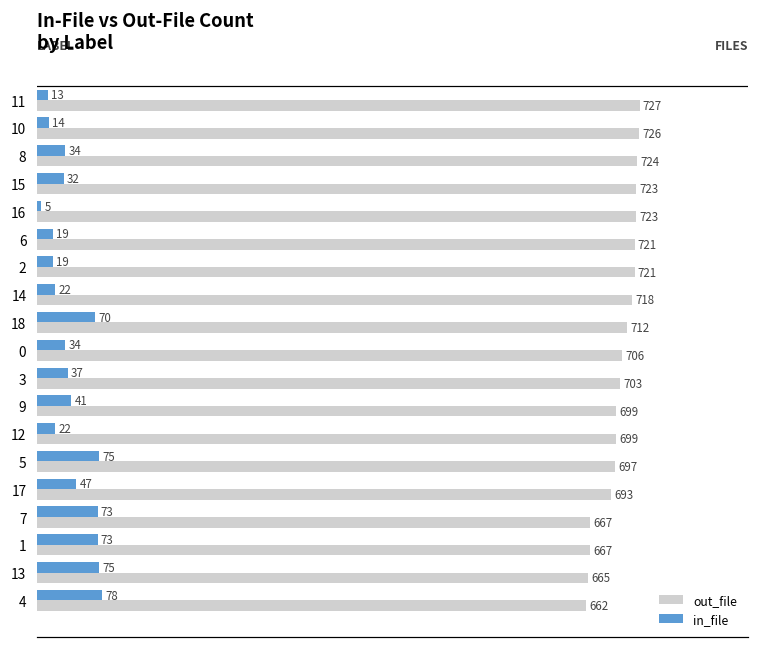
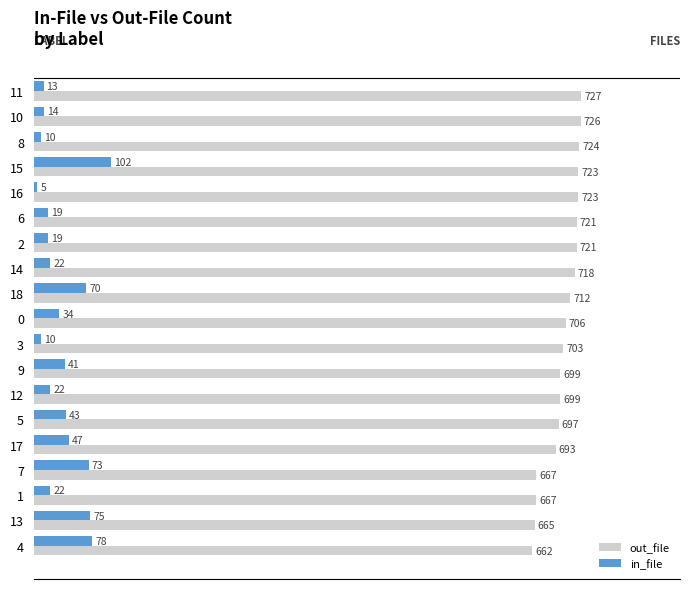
in_file, 8: 34 -> 10
in_file, 15: 32 -> 102
in_file, 3: 37 -> 10
in_file, 5: 75 -> 43
in_file, 1: 73 -> 22
